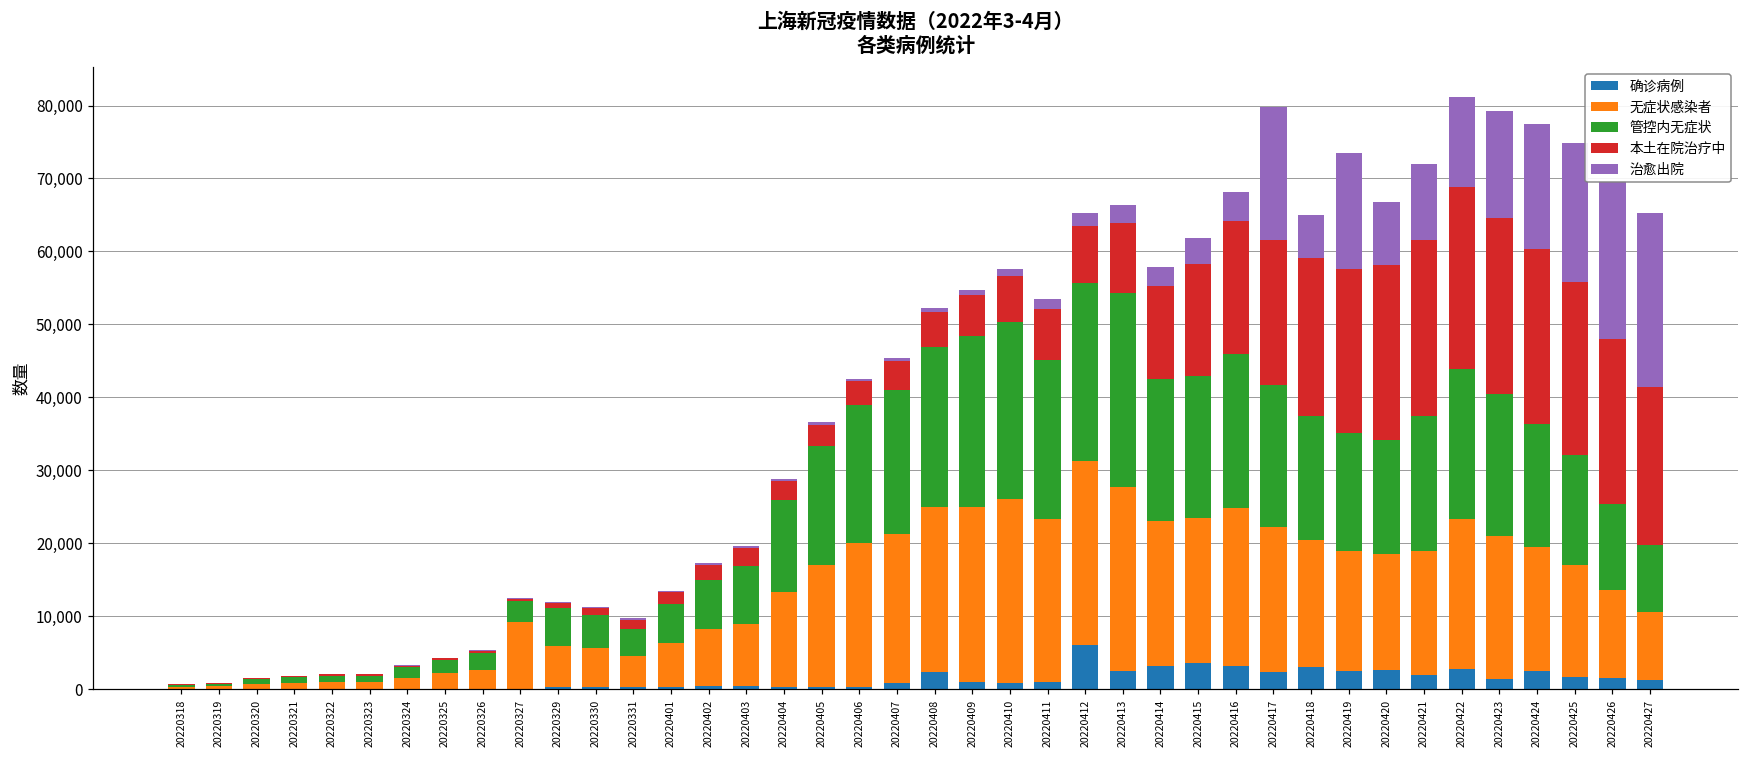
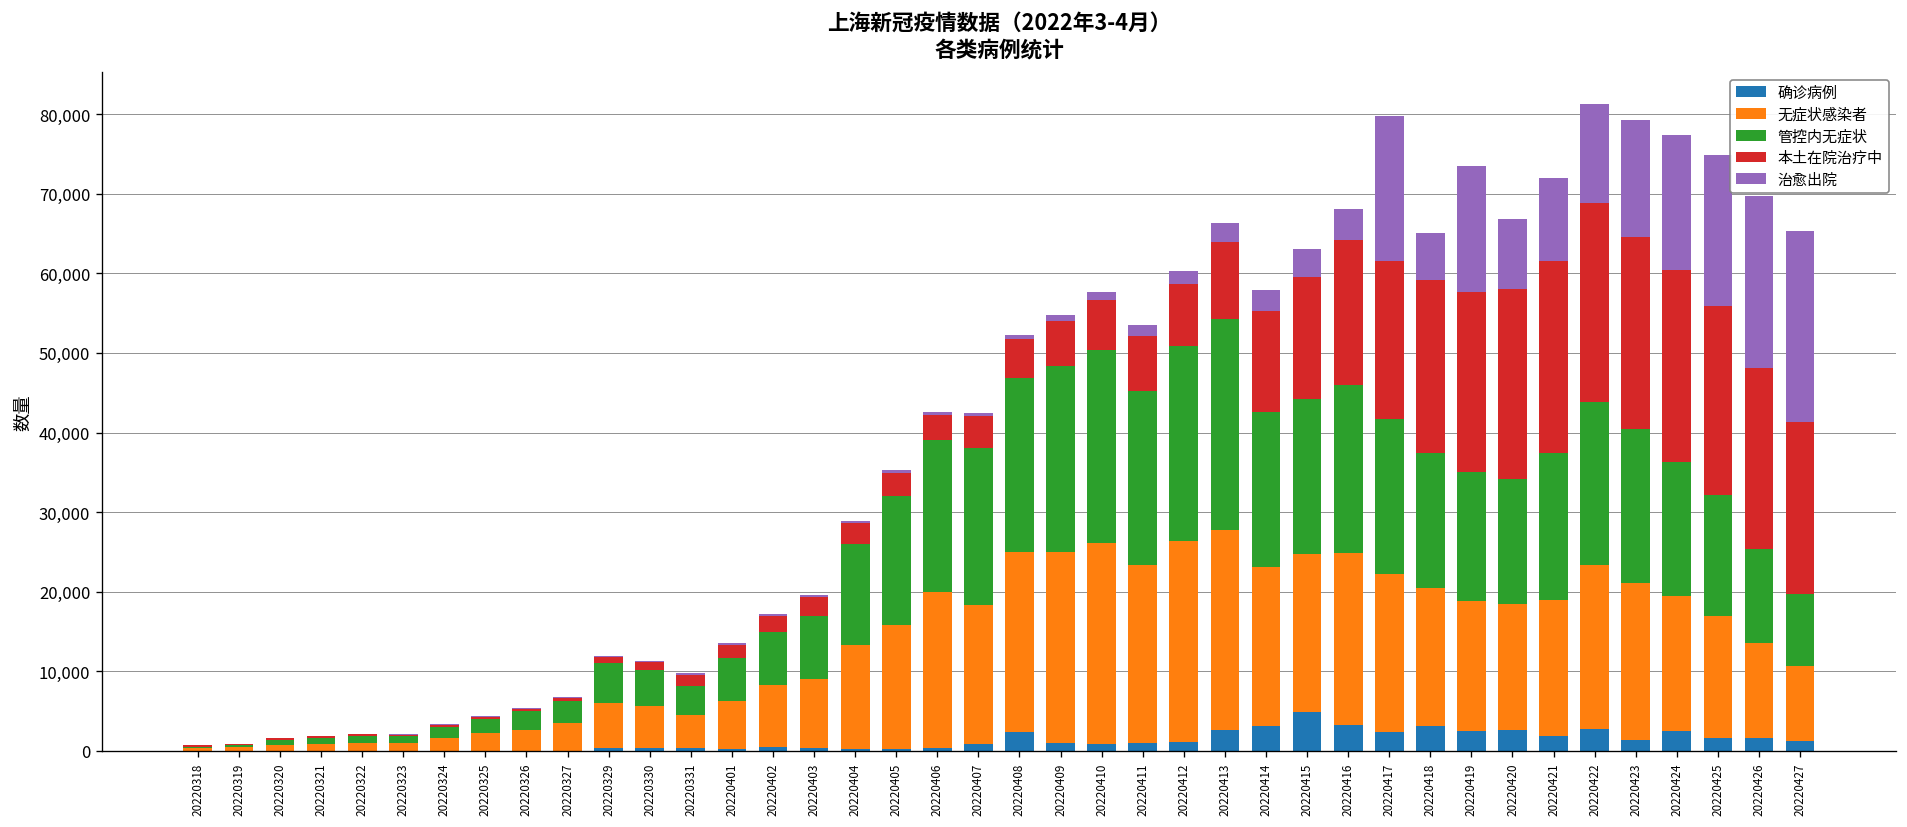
无症状感染者, 20220327: 9,000 -> 3,000
无症状感染者, 20220405: 17,000 -> 15,000
无症状感染者, 20220407: 20,000 -> 17,000
确诊病例, 20220412: 6,000 -> 1,000
确诊病例, 20220415: 4,000 -> 5,000
